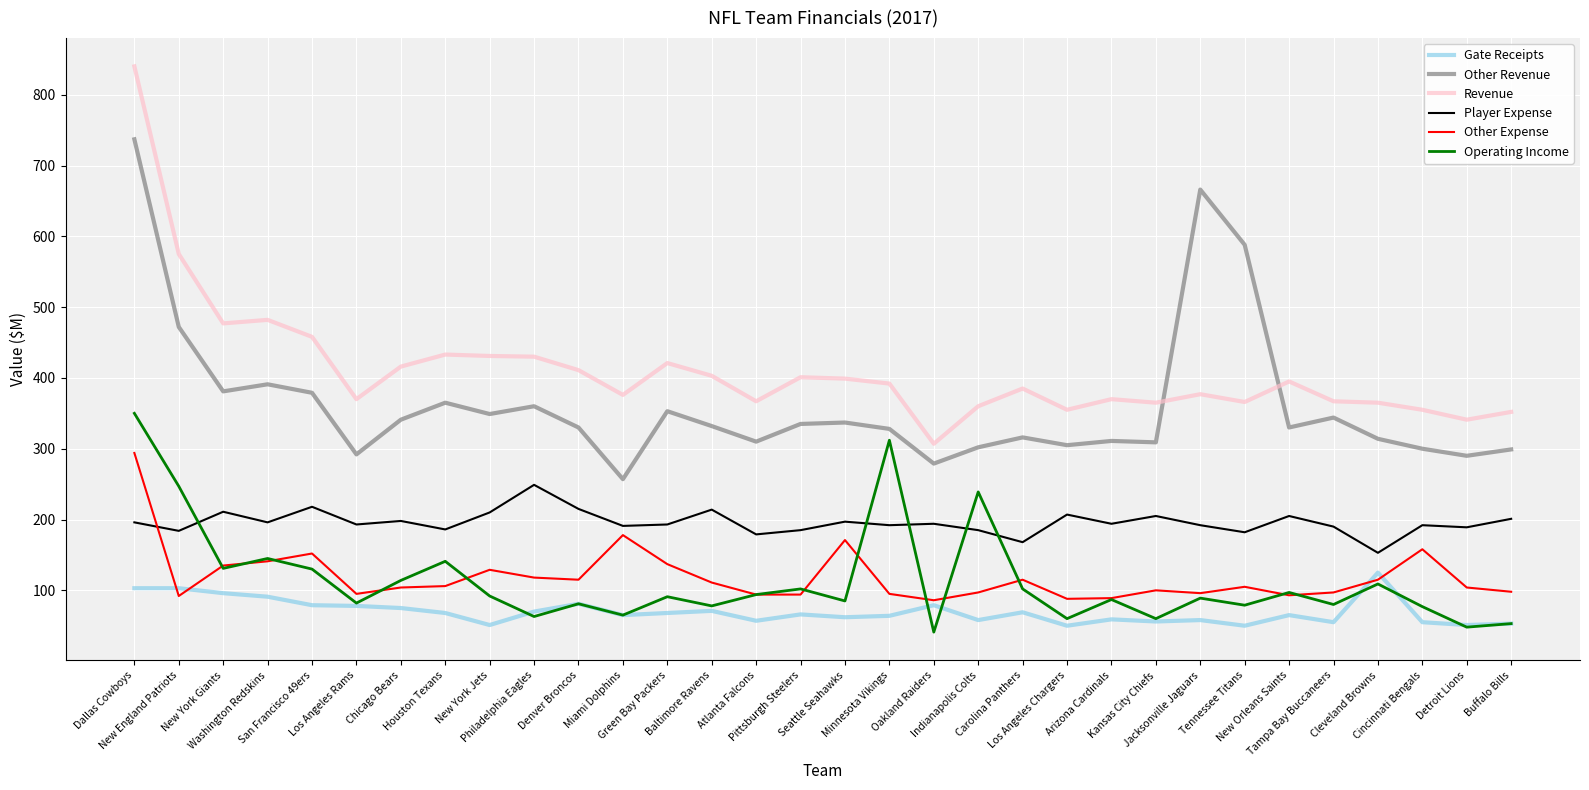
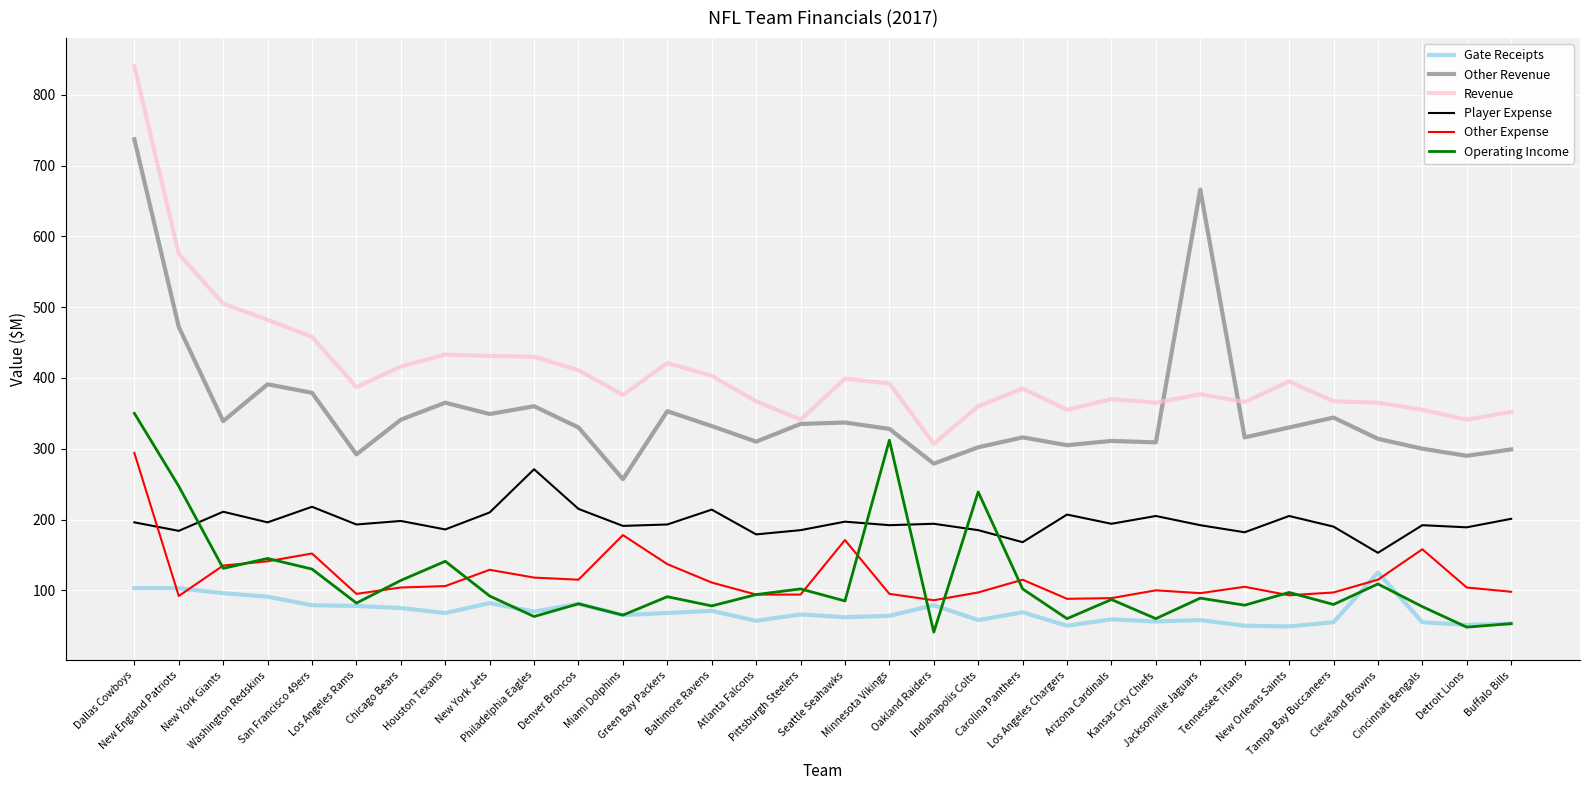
Other Revenue, New York Giants: 380 -> 340
Revenue, New York Giants: 480 -> 510
Revenue, Los Angeles Rams: 370 -> 390
Gate Receipts, New York Jets: 50 -> 80
Player Expense, Philadelphia Eagles: 250 -> 270
Revenue, Pittsburgh Steelers: 400 -> 340
Other Revenue, Tennessee Titans: 590 -> 320
Gate Receipts, New Orleans Saints: 70 -> 50
